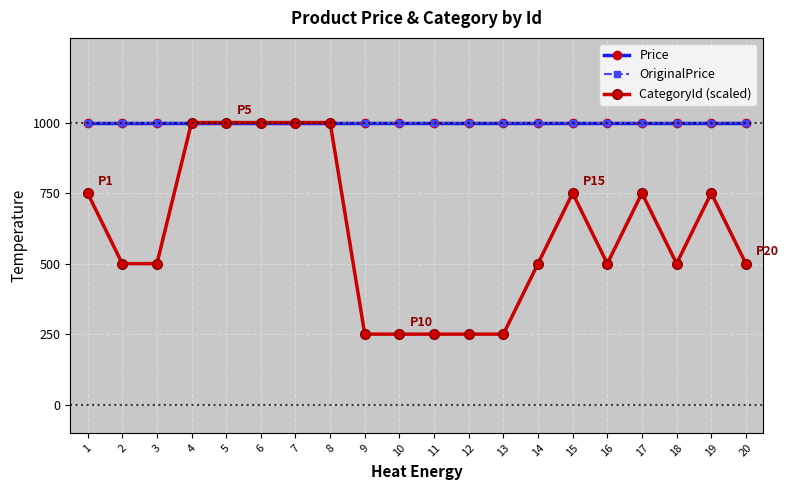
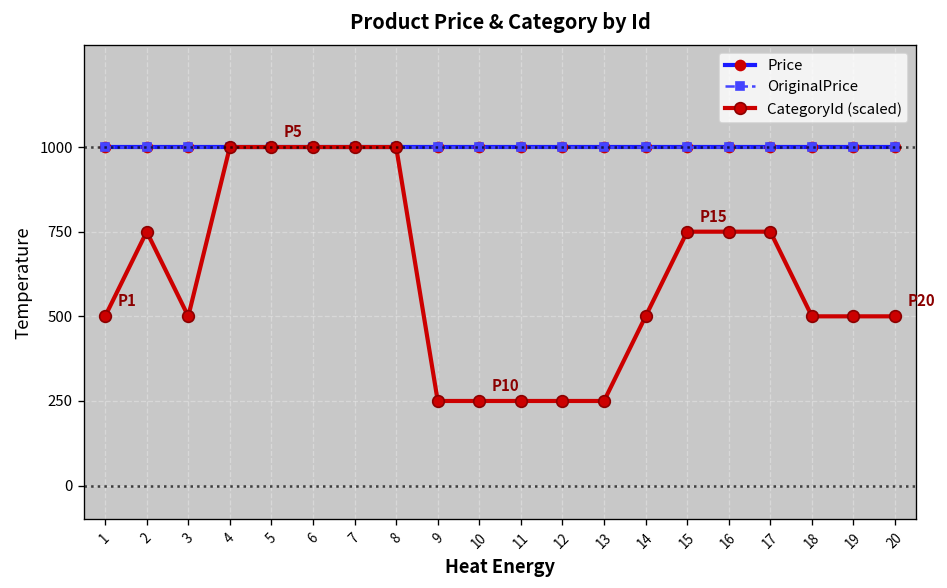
CategoryId (scaled), 1: 750 -> 500
CategoryId (scaled), 2: 500 -> 750
CategoryId (scaled), 16: 500 -> 750
CategoryId (scaled), 19: 750 -> 500
